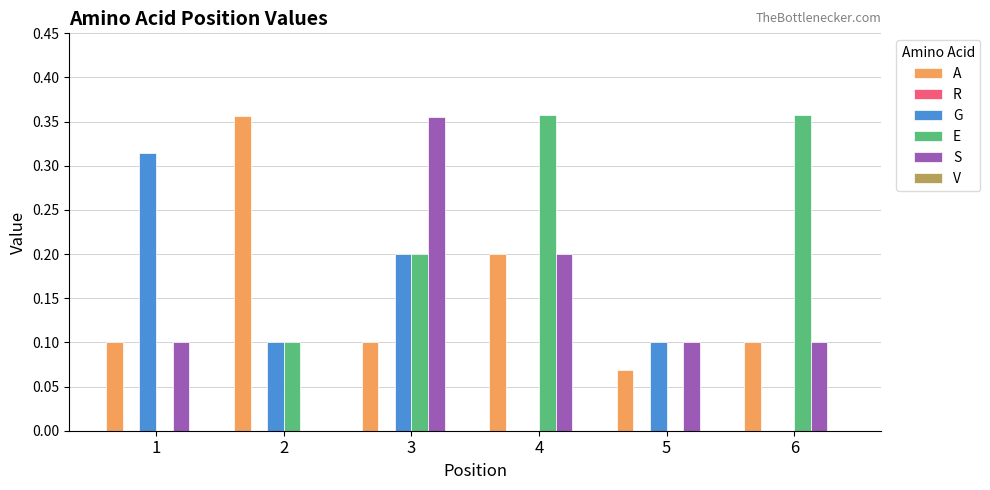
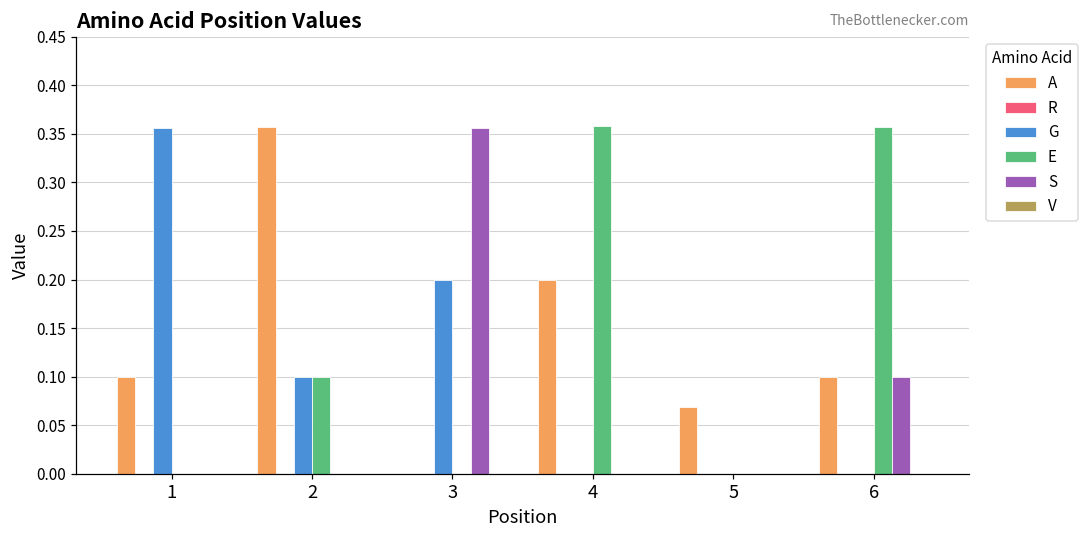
G, 1: 0.31 -> 0.36
S, 1: 0.1 -> 0.0
A, 3: 0.1 -> 0.0
E, 3: 0.2 -> 0.0
S, 4: 0.2 -> 0.0
G, 5: 0.1 -> 0.0
S, 5: 0.1 -> 0.0
